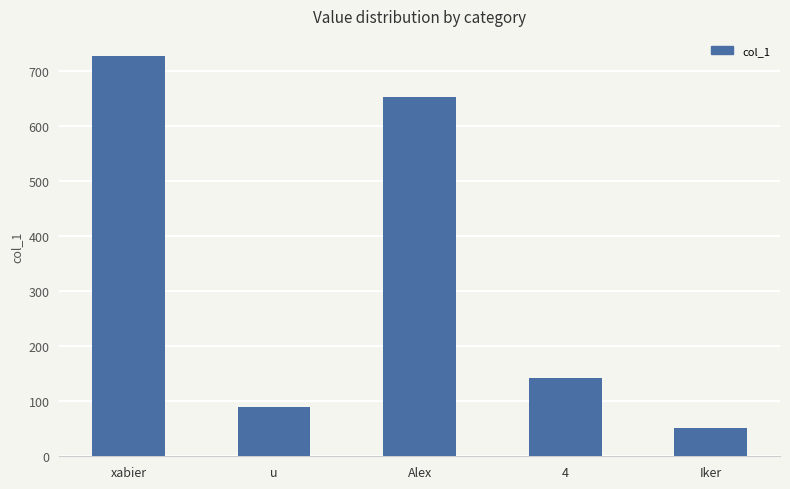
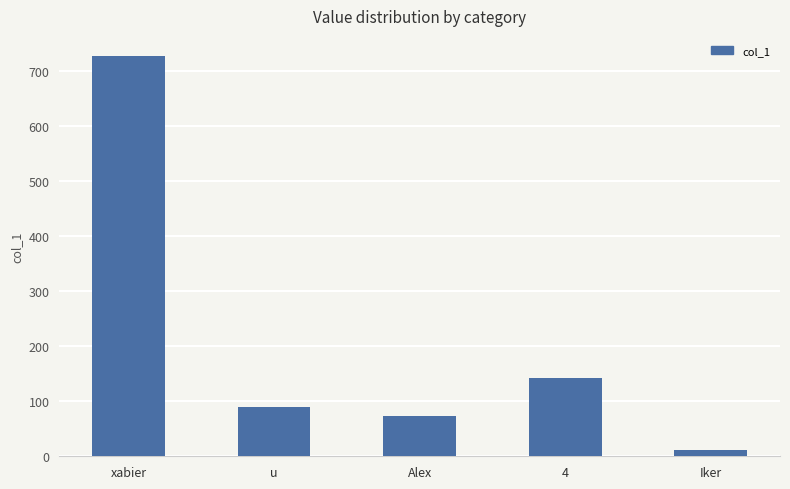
Alex: 650 -> 70
Iker: 50 -> 10
